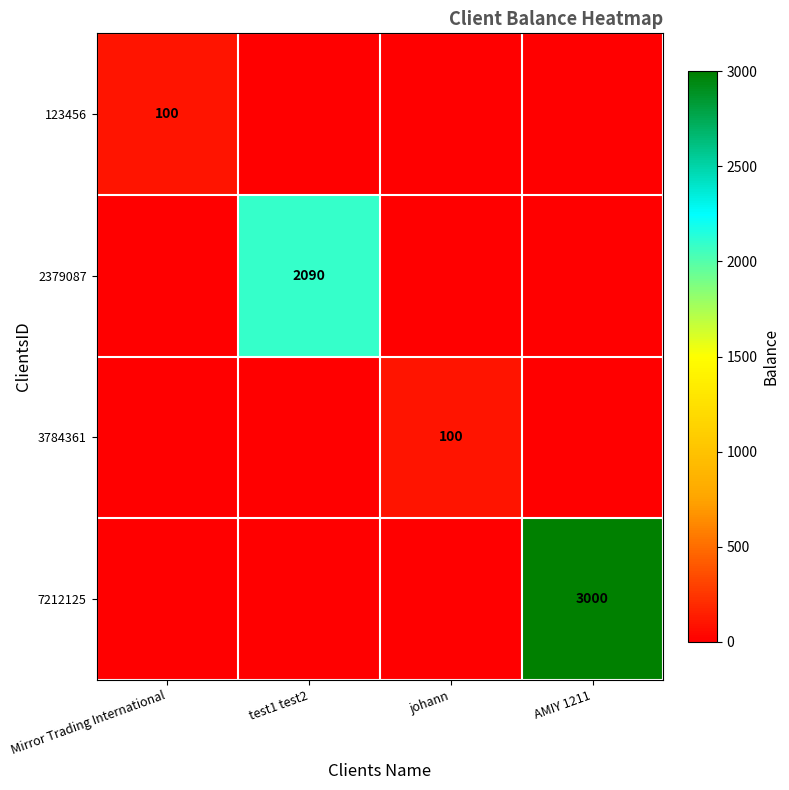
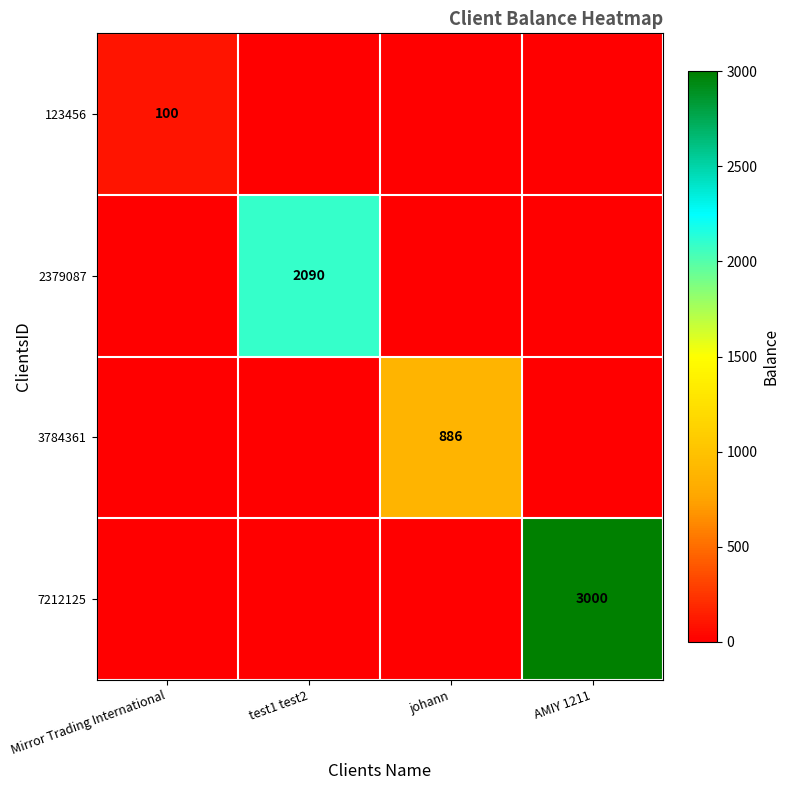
3784361, johann: 100 -> 886
